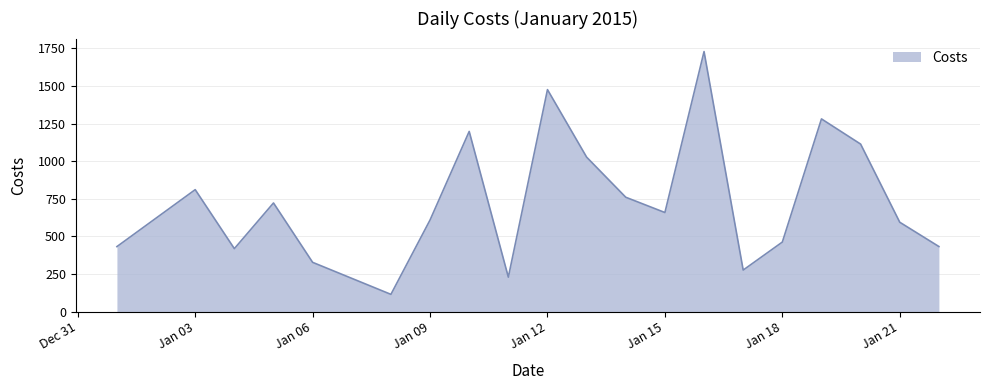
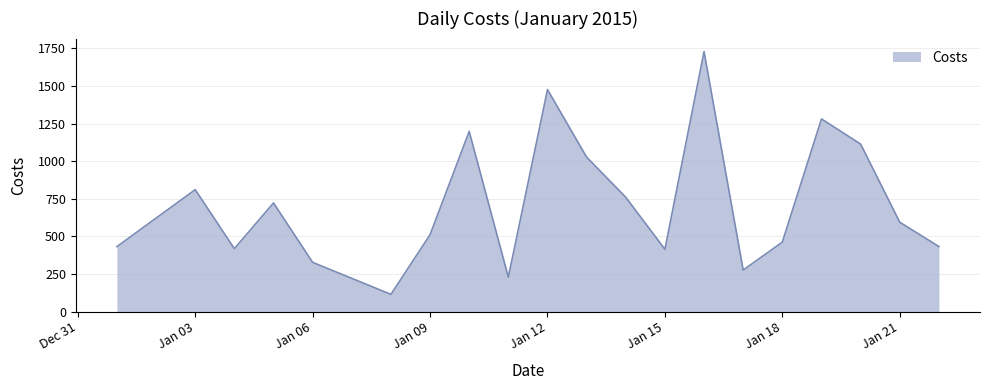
Jan 09: 610 -> 510
Jan 15: 660 -> 410
